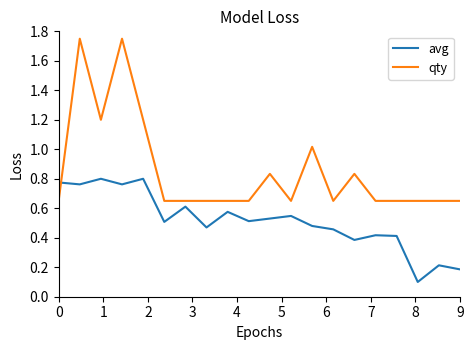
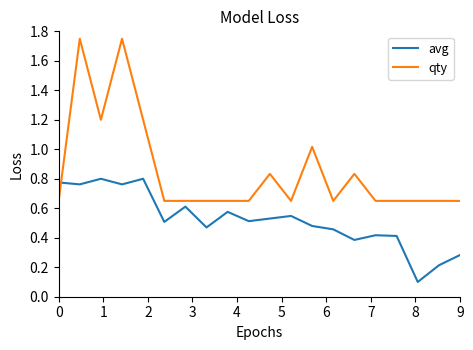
avg, 9: 0.19 -> 0.28
